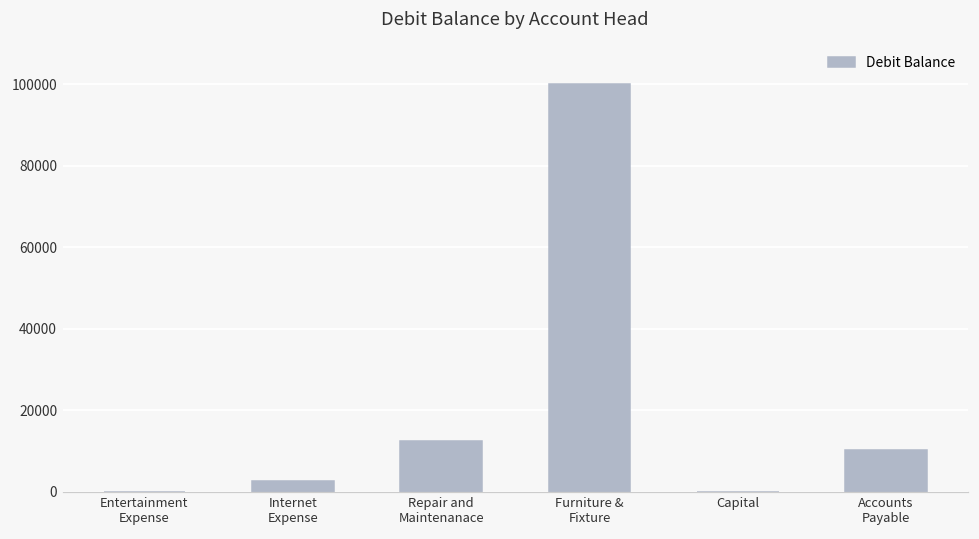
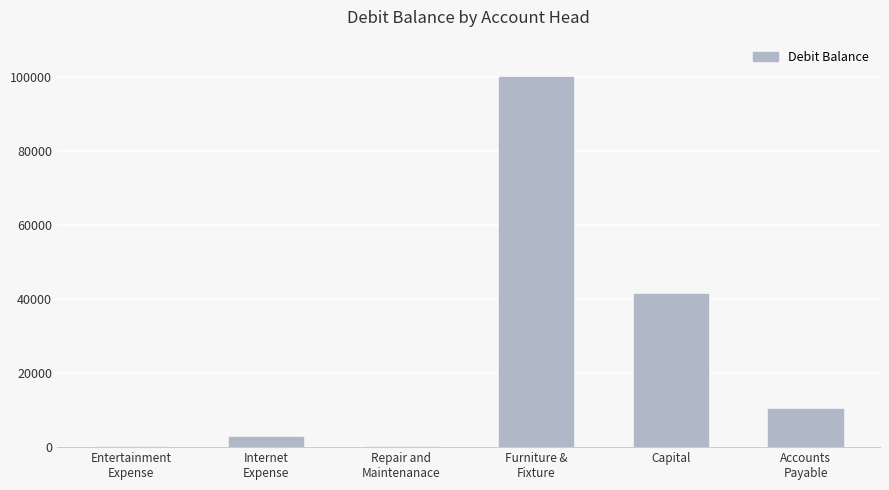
Repair and Maintenanace: 12000 -> 0
Capital: 0 -> 41000
